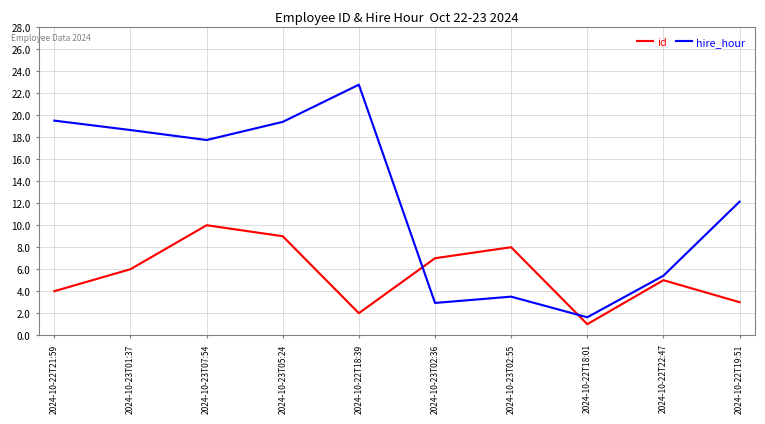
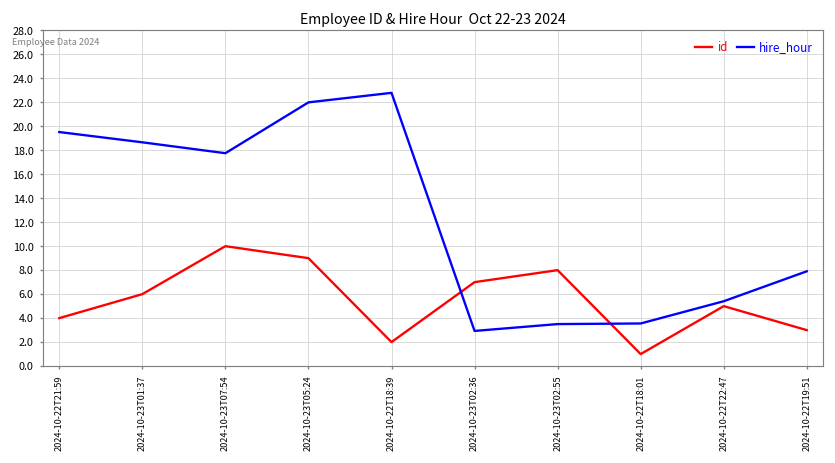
hire_hour, 2024-10-23T05:24: 19 -> 22
hire_hour, 2024-10-22T18:01: 2 -> 4
hire_hour, 2024-10-22T19:51: 12 -> 8
